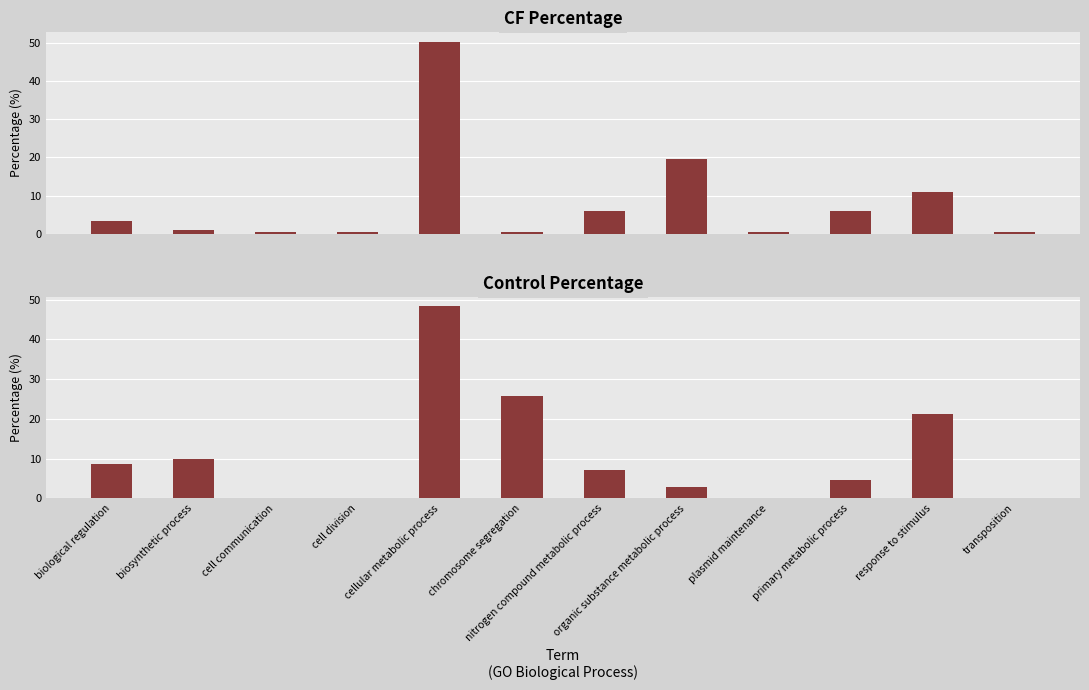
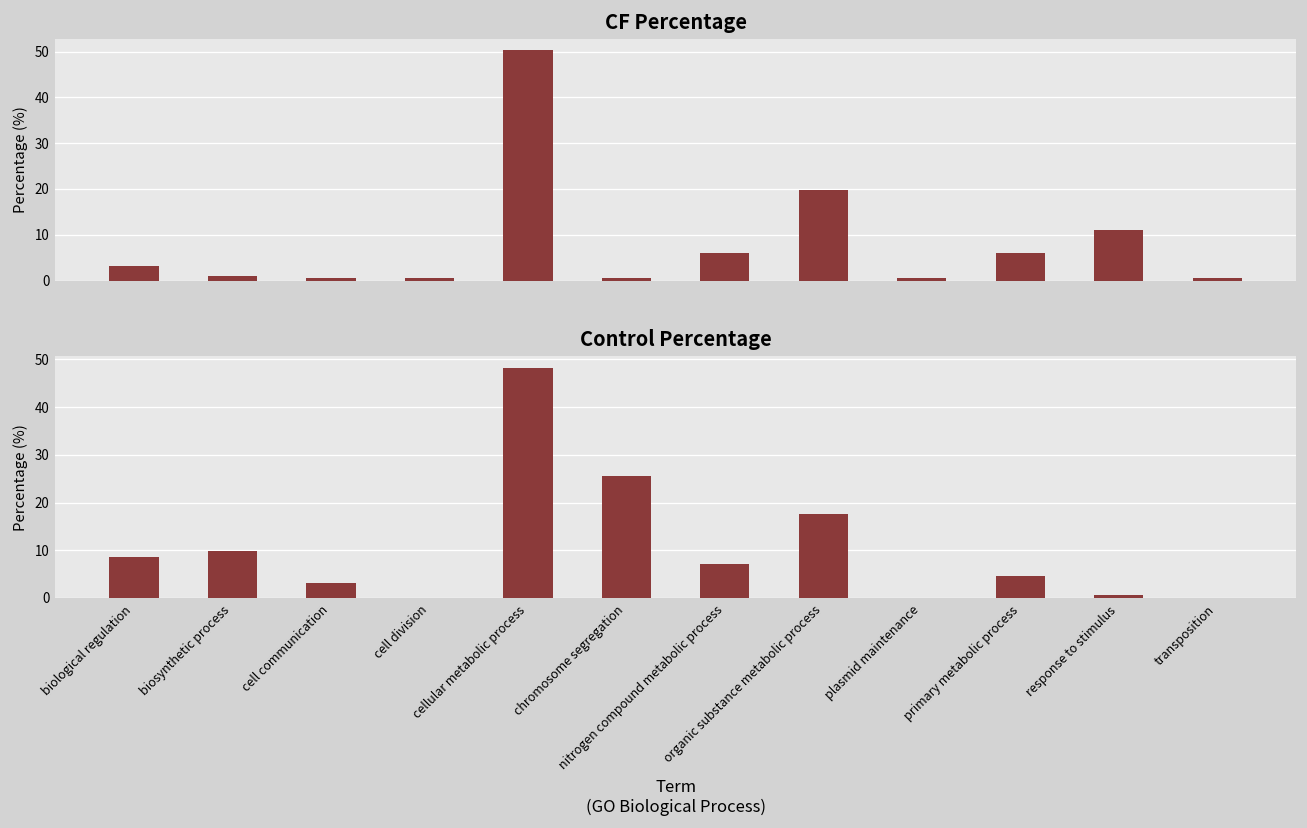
Control Percentage, cell communication: 0 -> 3
Control Percentage, organic substance metabolic process: 3 -> 18
Control Percentage, response to stimulus: 21 -> 1
